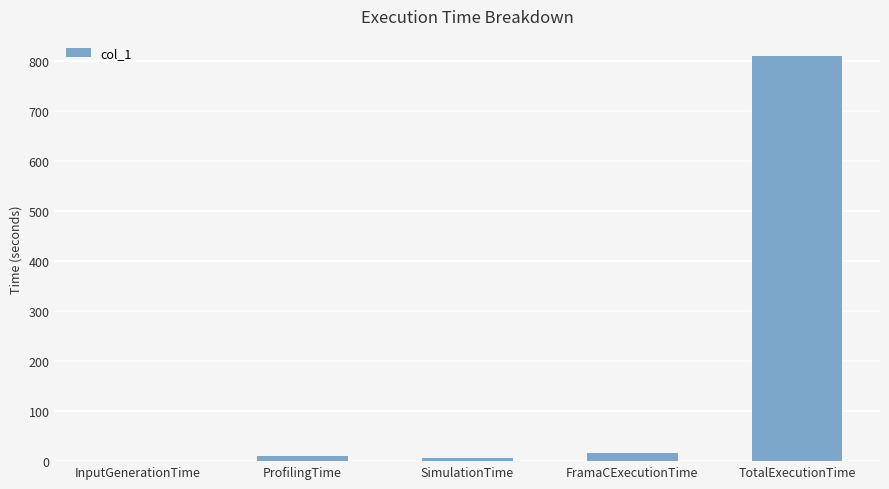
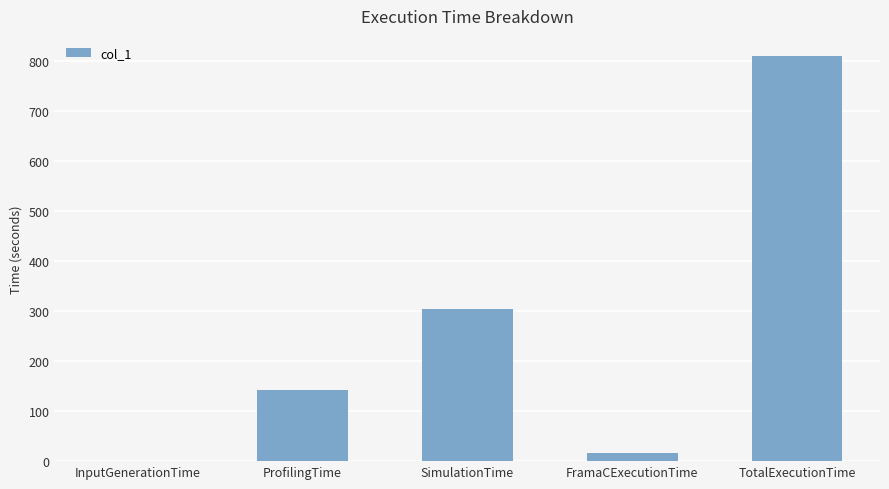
ProfilingTime: 10 -> 140
SimulationTime: 10 -> 300
